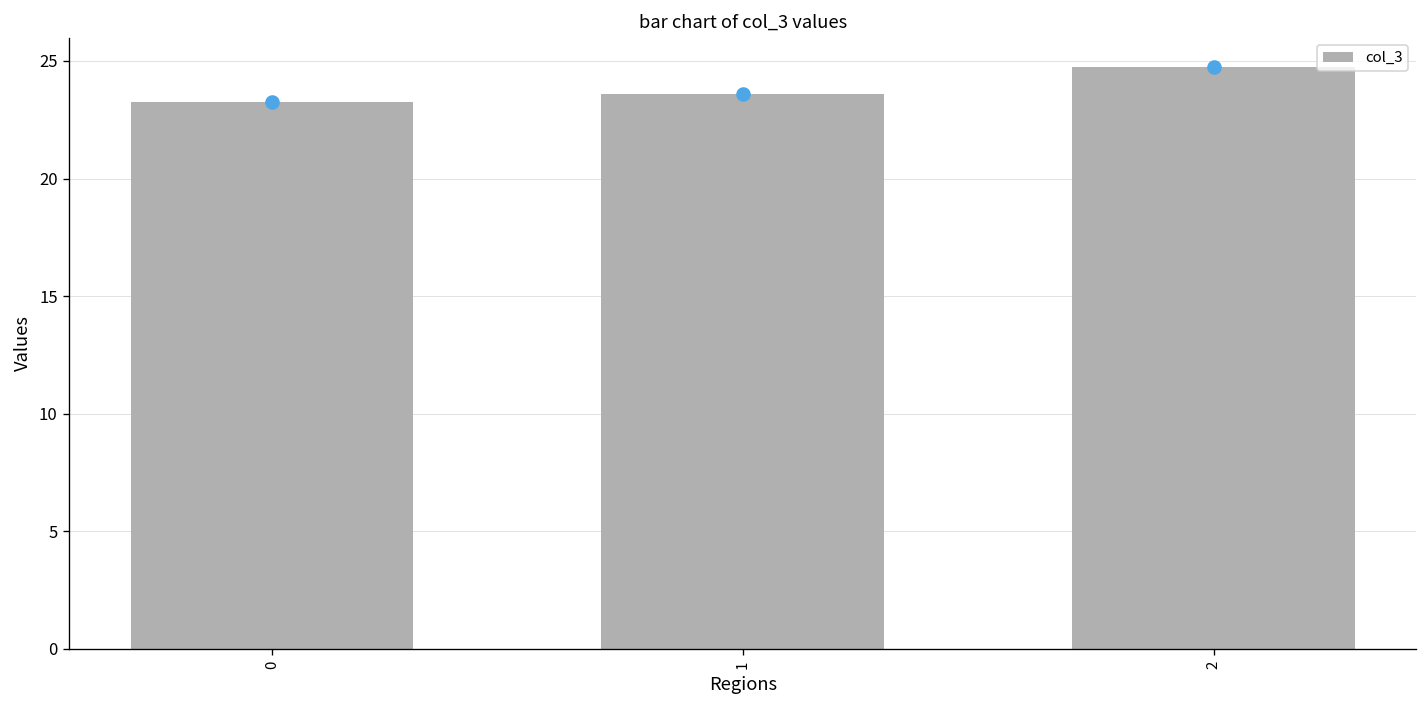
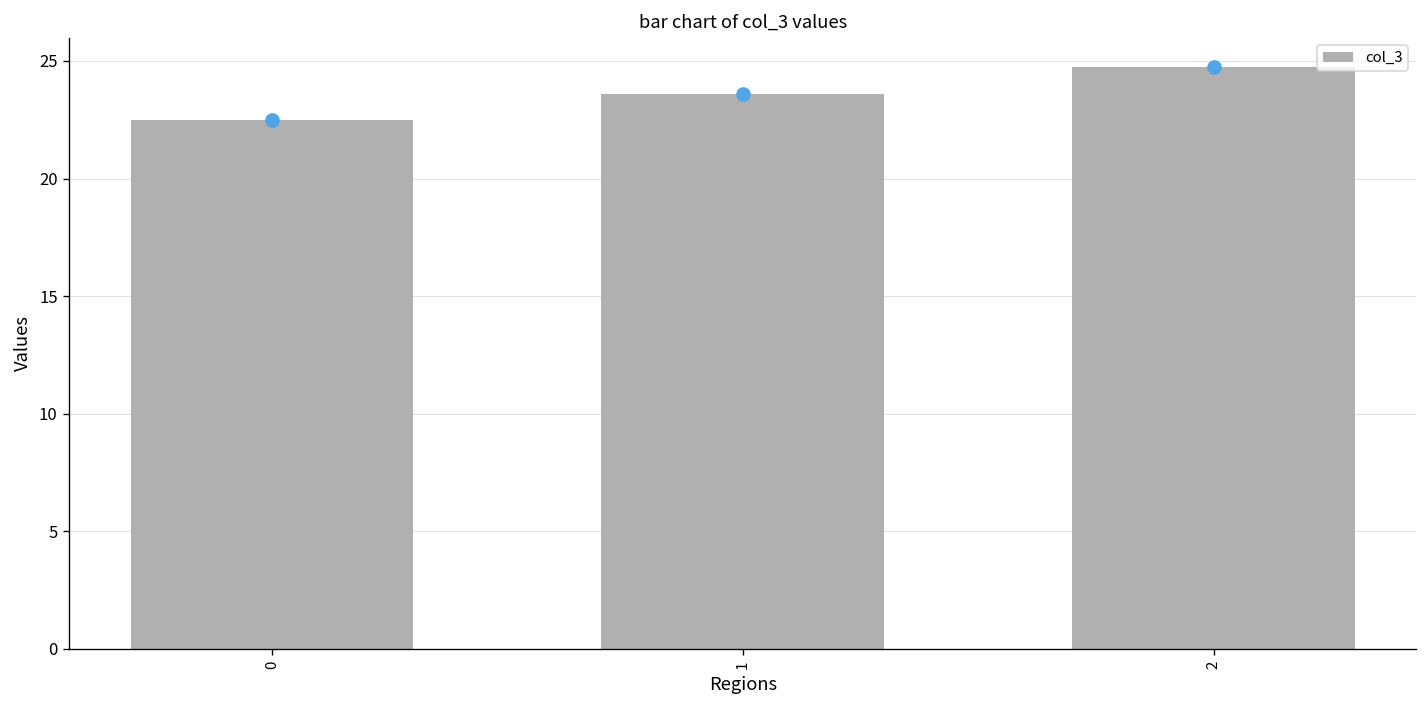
0: 23.2 -> 22.5
